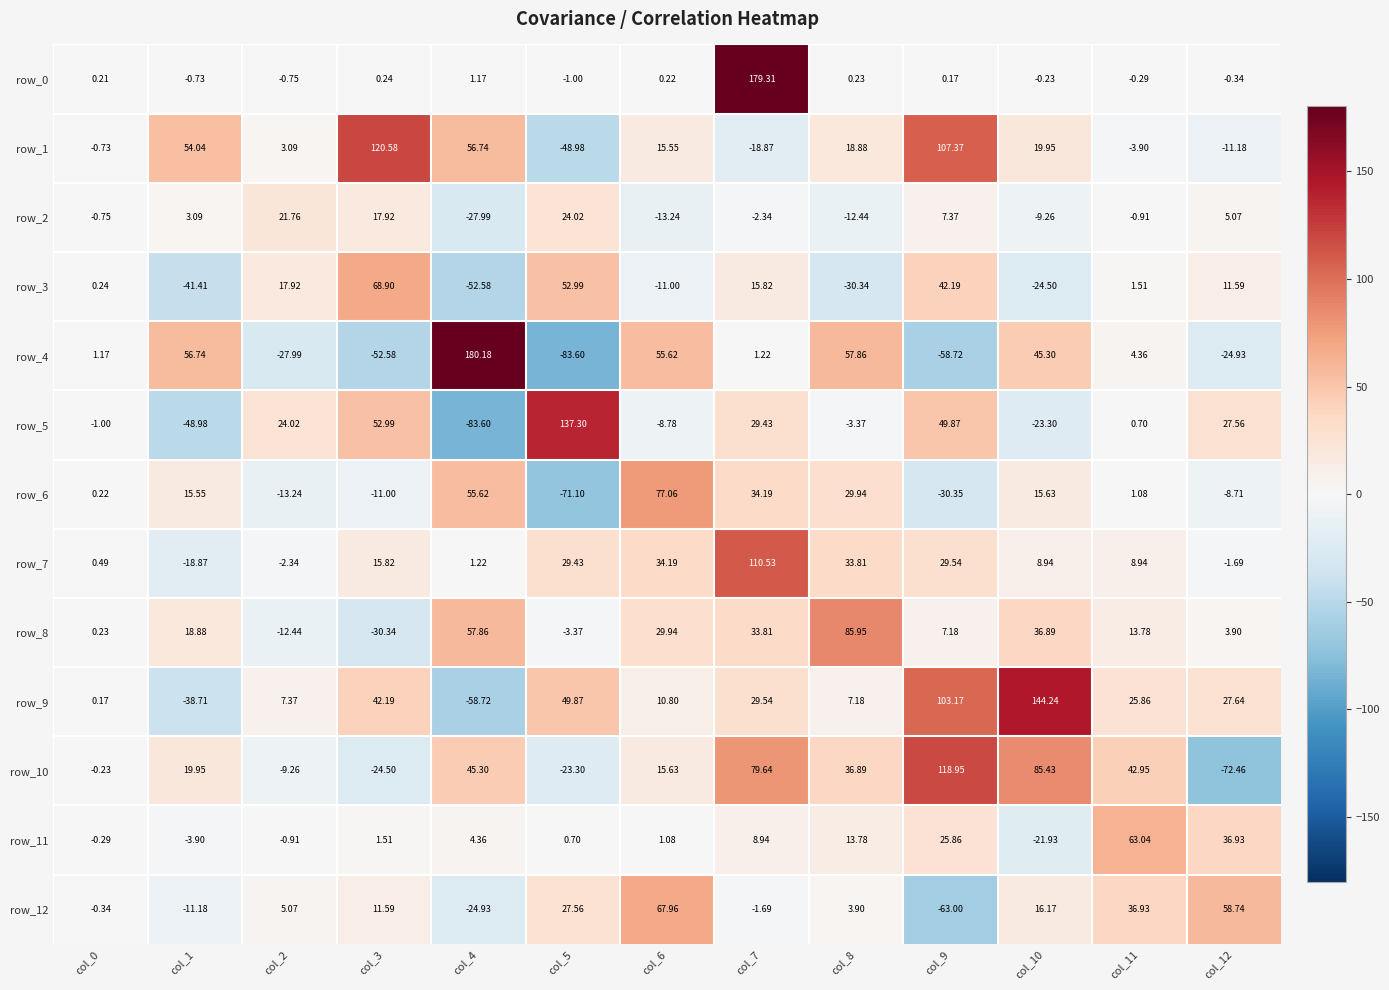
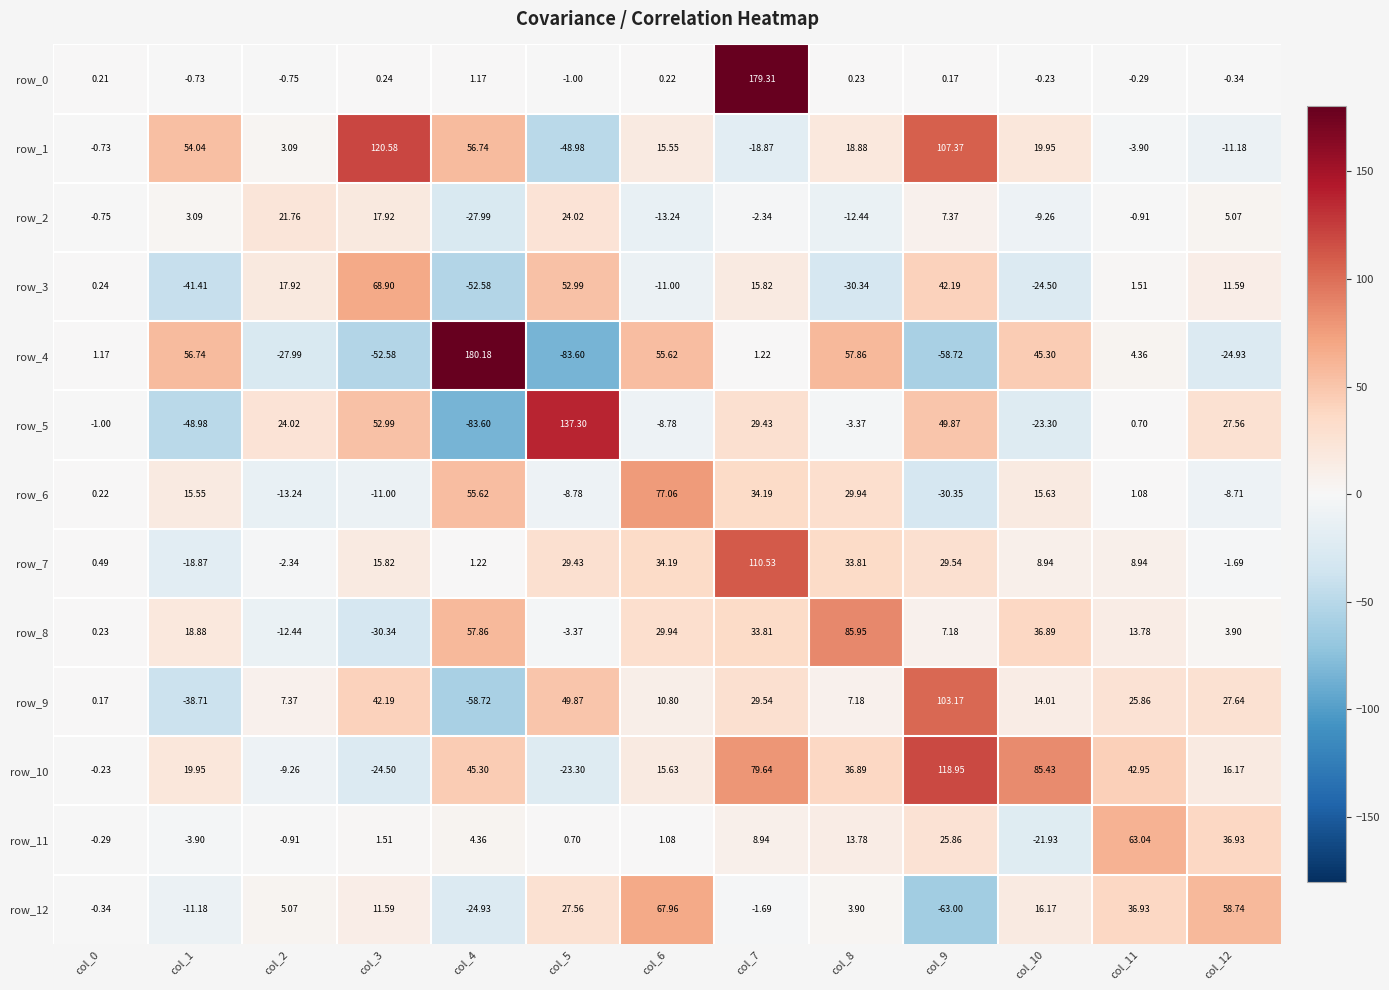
row_6, col_5: -71.10 -> -8.78
row_9, col_10: 144.24 -> 14.01
row_10, col_12: -72.46 -> 16.17
